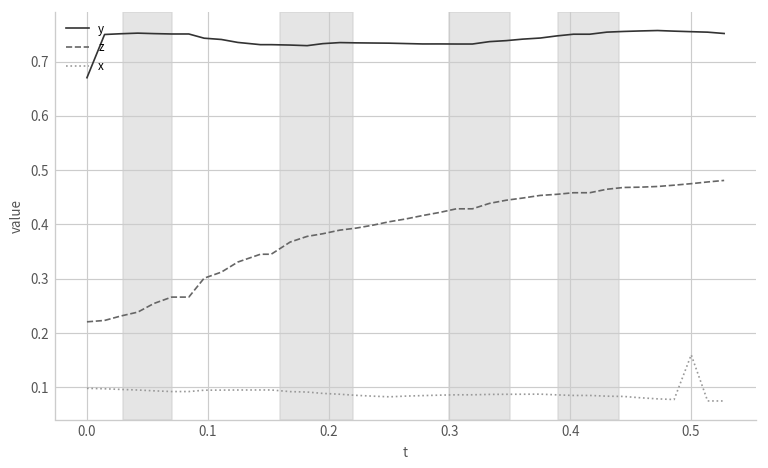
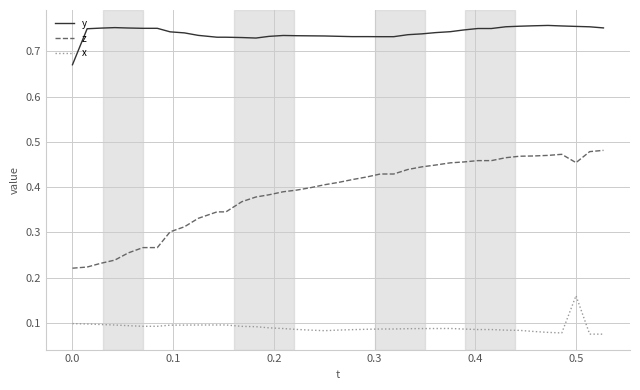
z, 0.5: 0.48 -> 0.45
